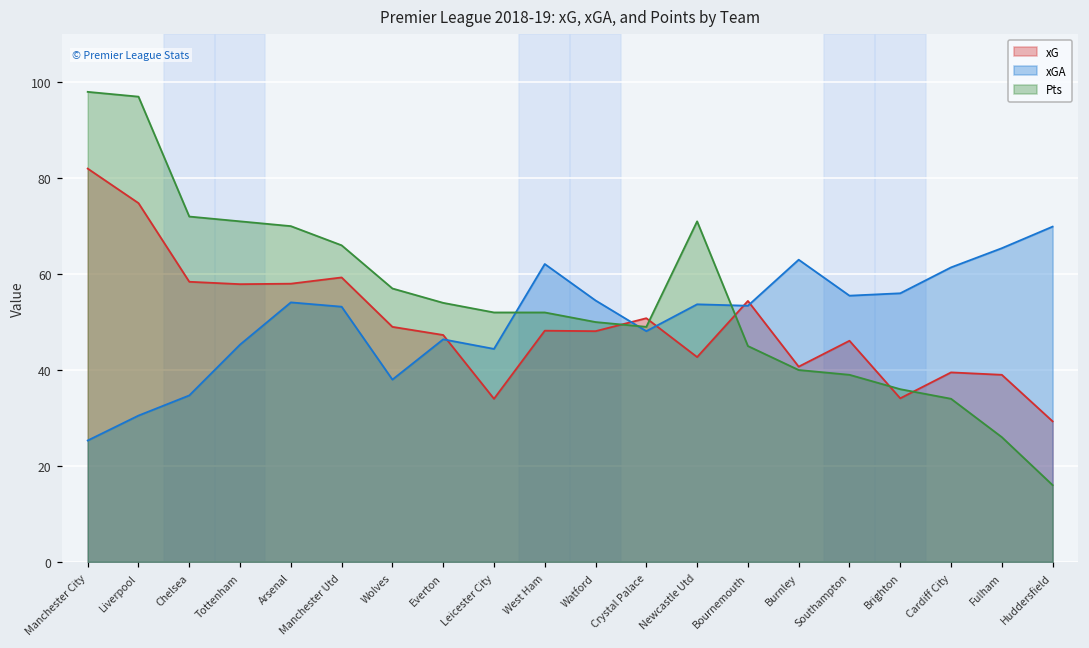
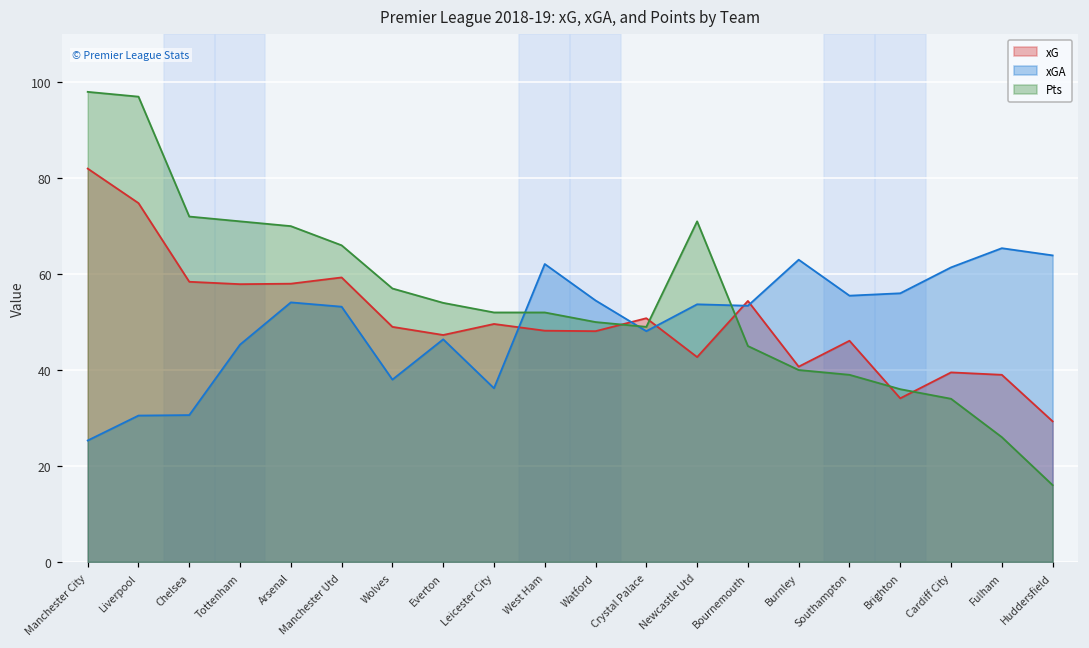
xGA, Chelsea: 35 -> 31
xG, Leicester City: 34 -> 50
xGA, Leicester City: 44 -> 36
xGA, Huddersfield: 70 -> 64
